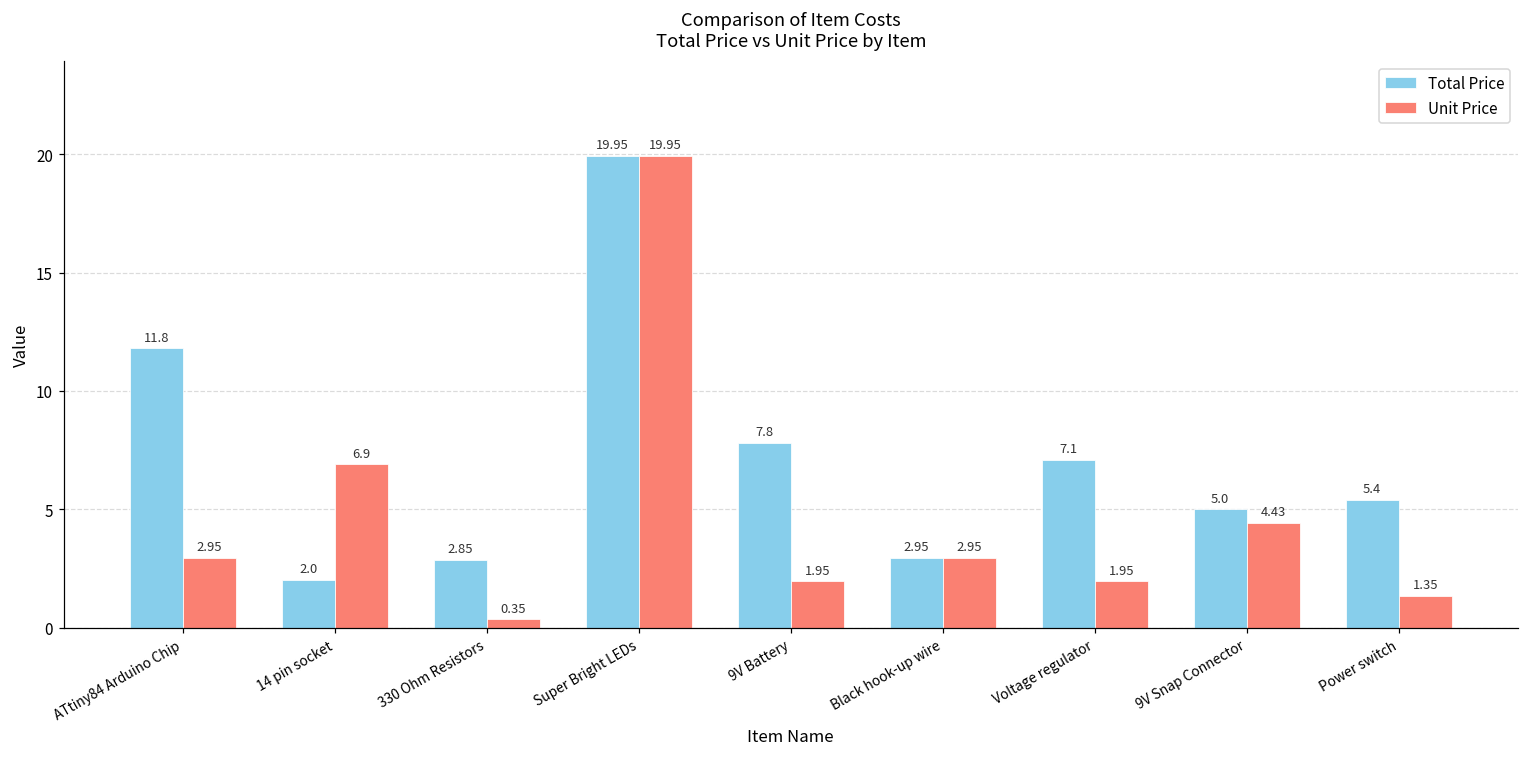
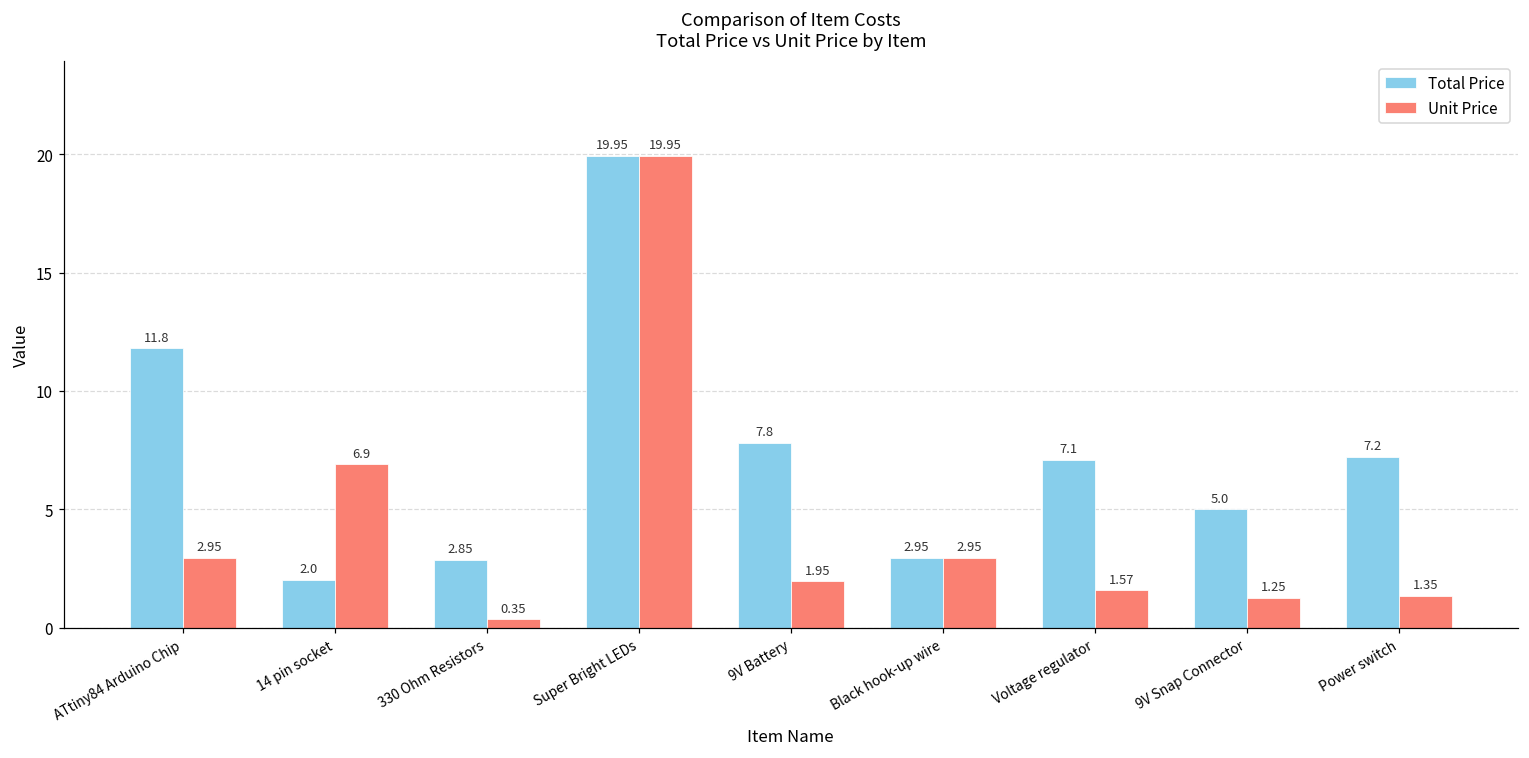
Unit Price, Voltage regulator: 1.95 -> 1.57
Unit Price, 9V Snap Connector: 4.43 -> 1.25
Total Price, Power switch: 5.4 -> 7.2
